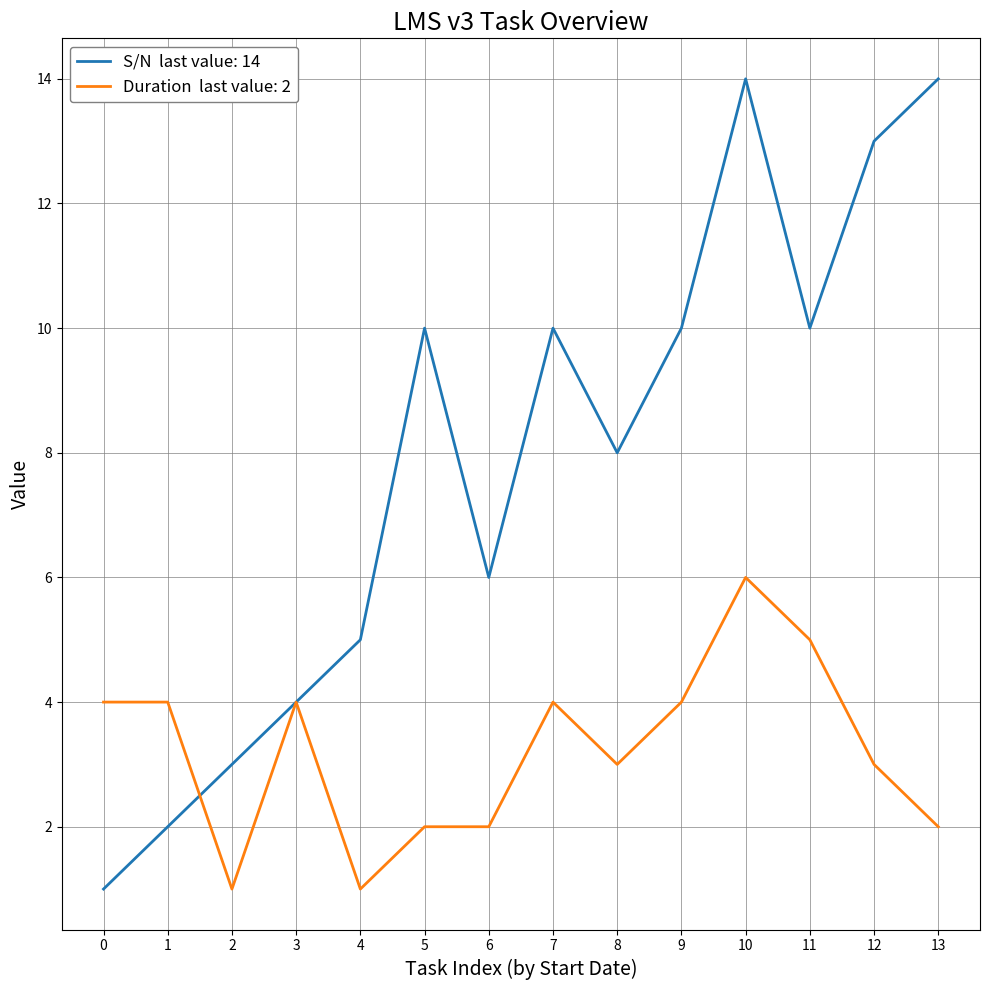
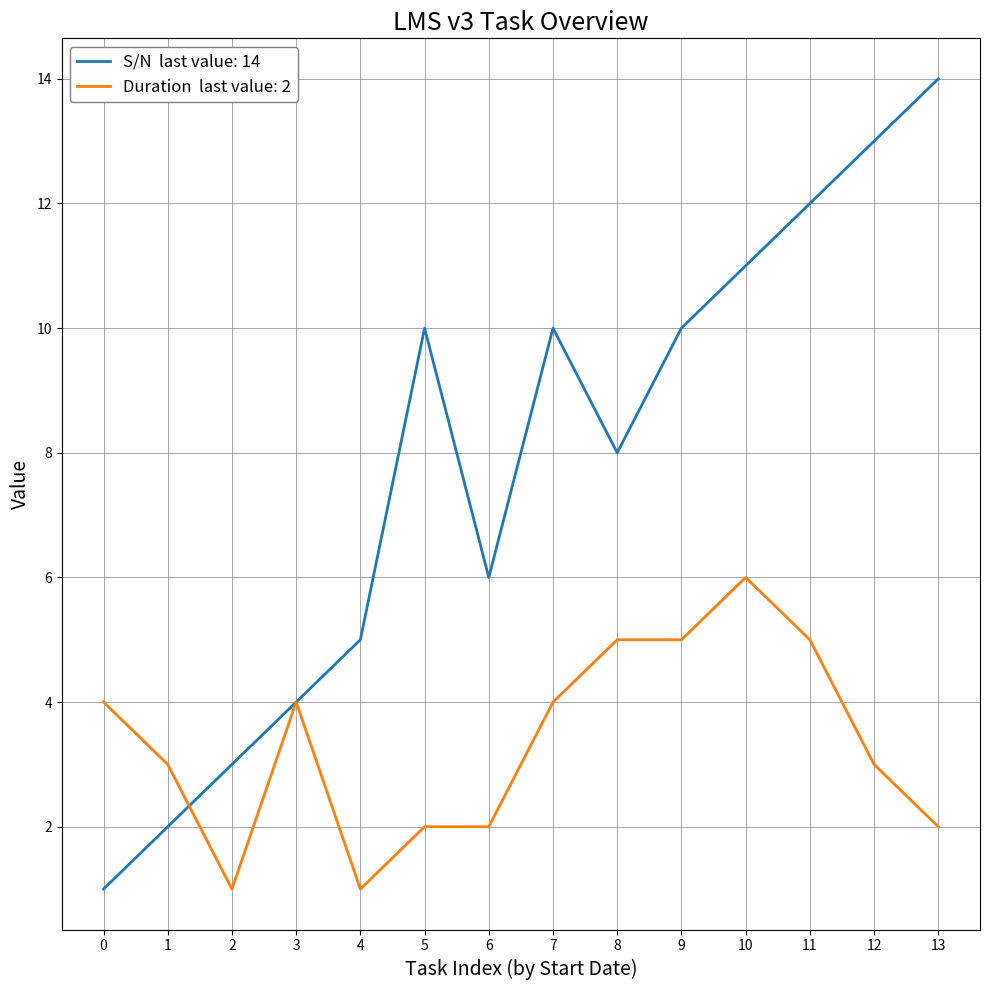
Duration last value: 2, 1: 4 -> 3
Duration last value: 2, 8: 3 -> 5
Duration last value: 2, 9: 4 -> 5
S/N last value: 14, 10: 14 -> 11
S/N last value: 14, 11: 10 -> 12
